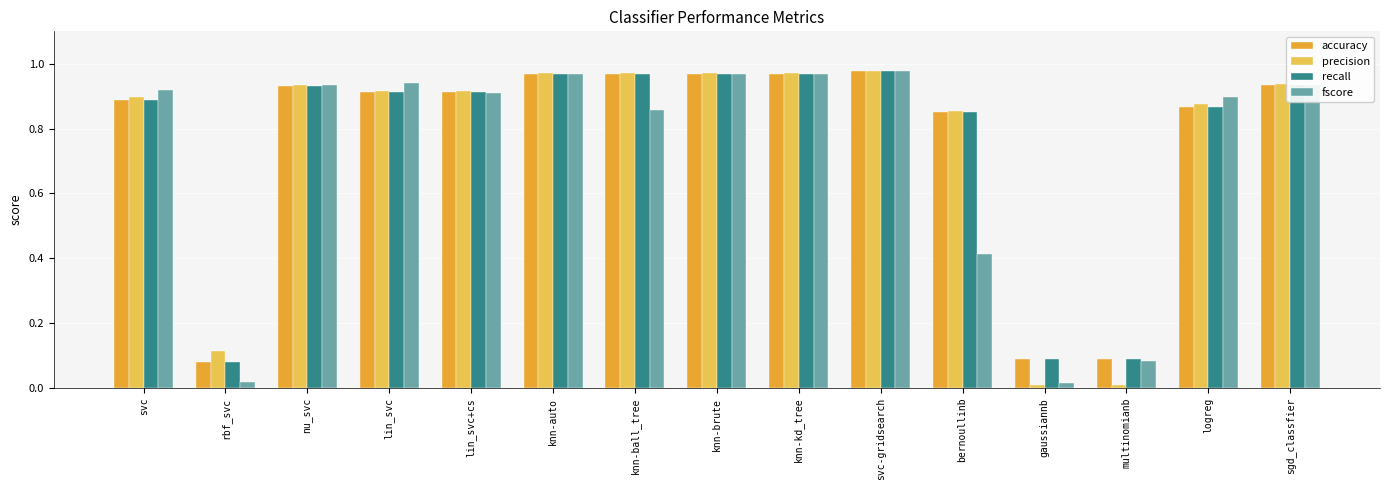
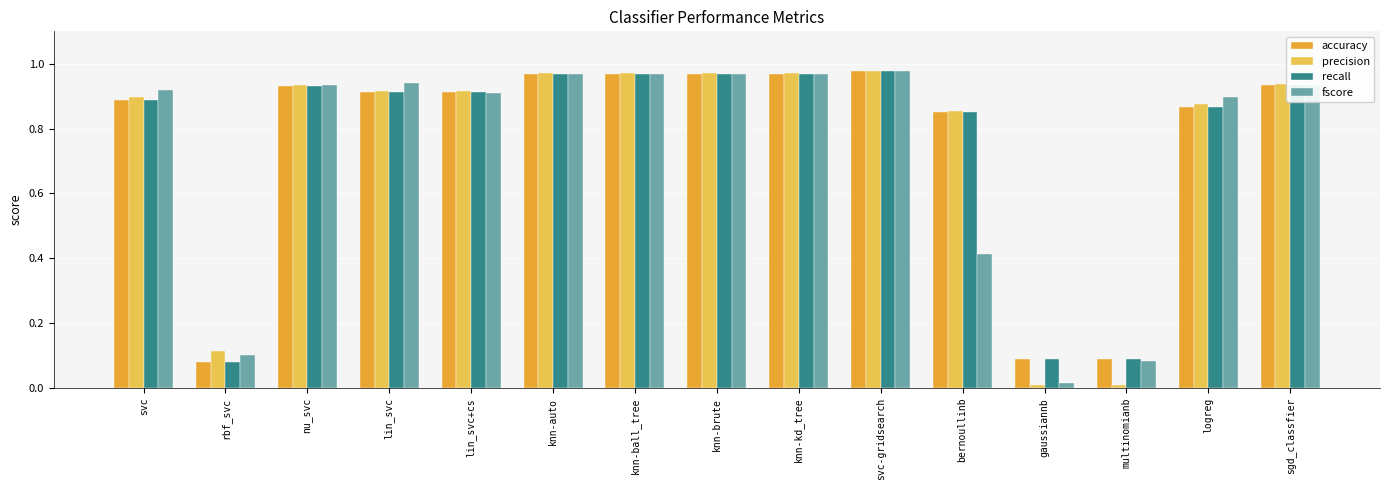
fscore, rbf_svc: 0.02 -> 0.10
fscore, knn-ball_tree: 0.86 -> 0.97
